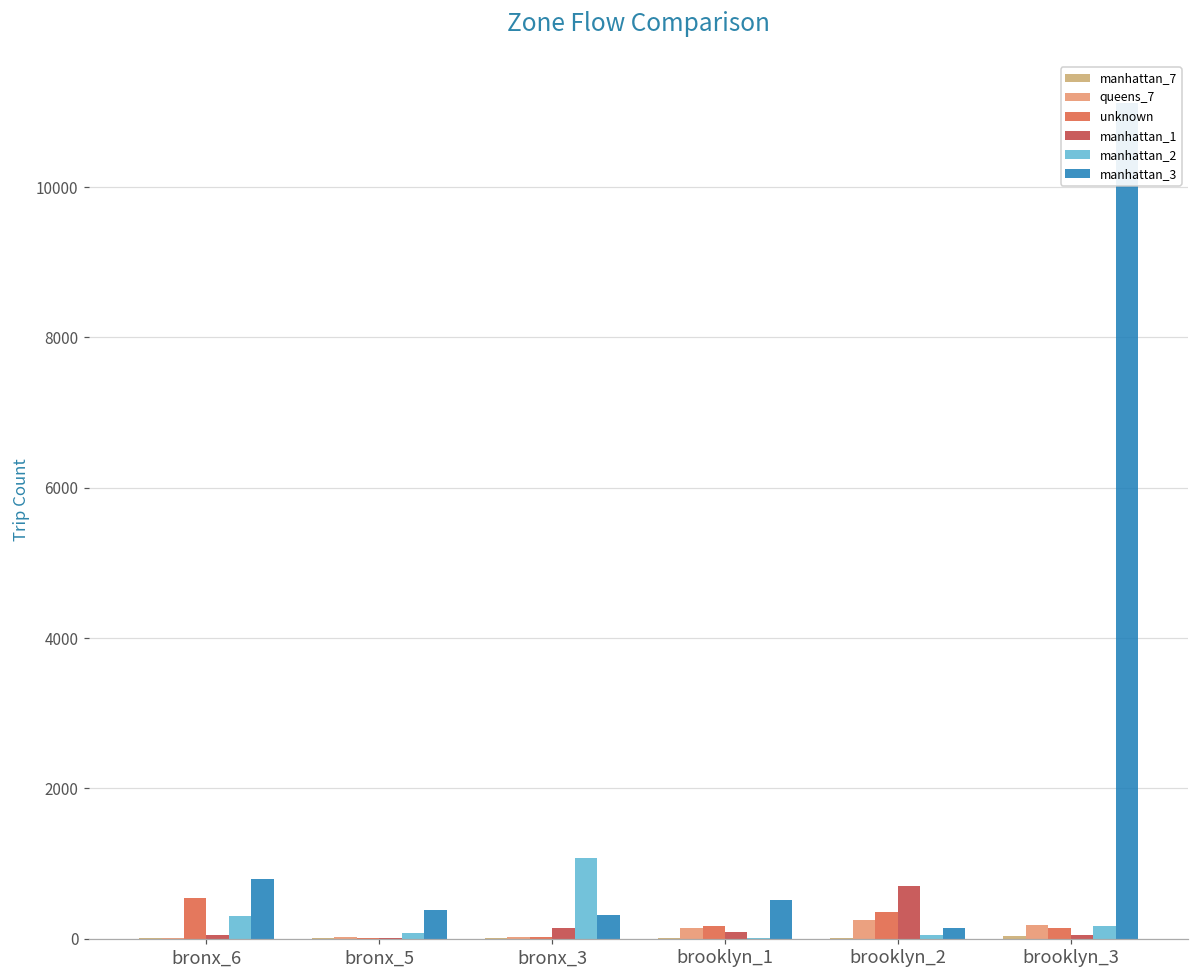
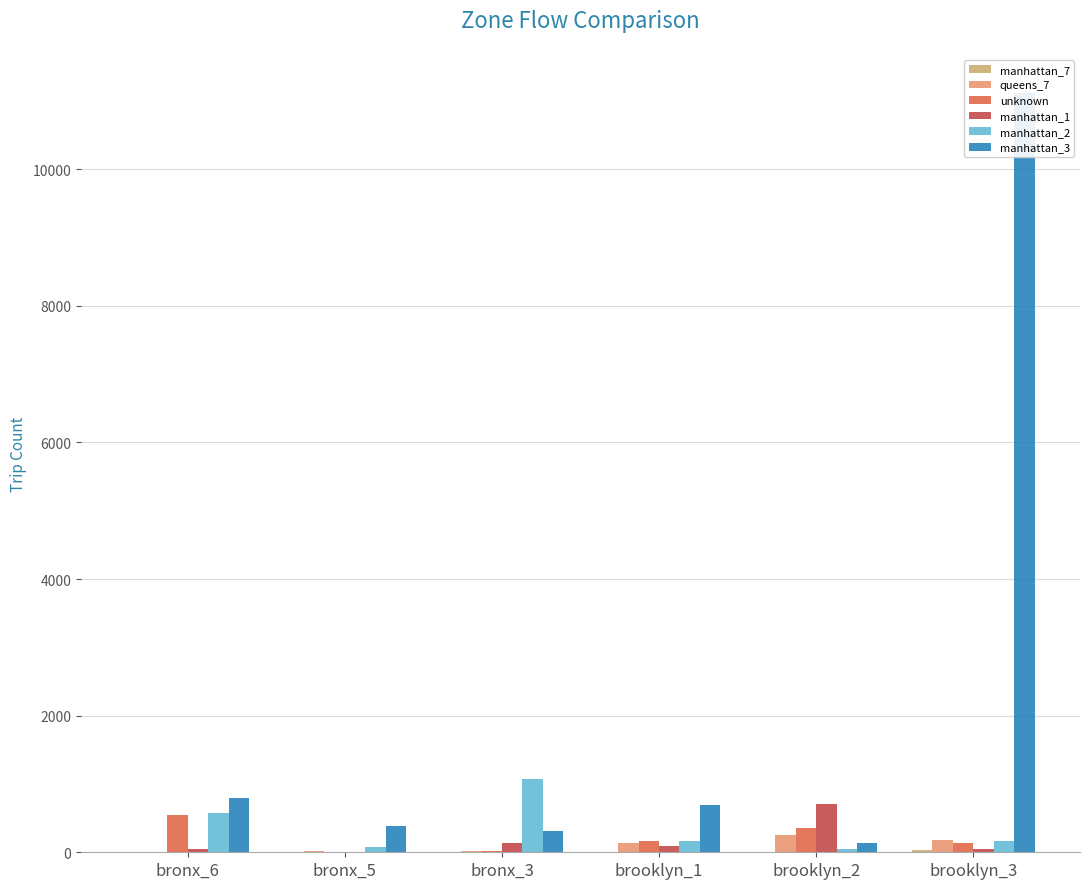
manhattan_2, bronx_6: 300 -> 600
manhattan_2, brooklyn_1: 0 -> 200
manhattan_3, brooklyn_1: 500 -> 700
